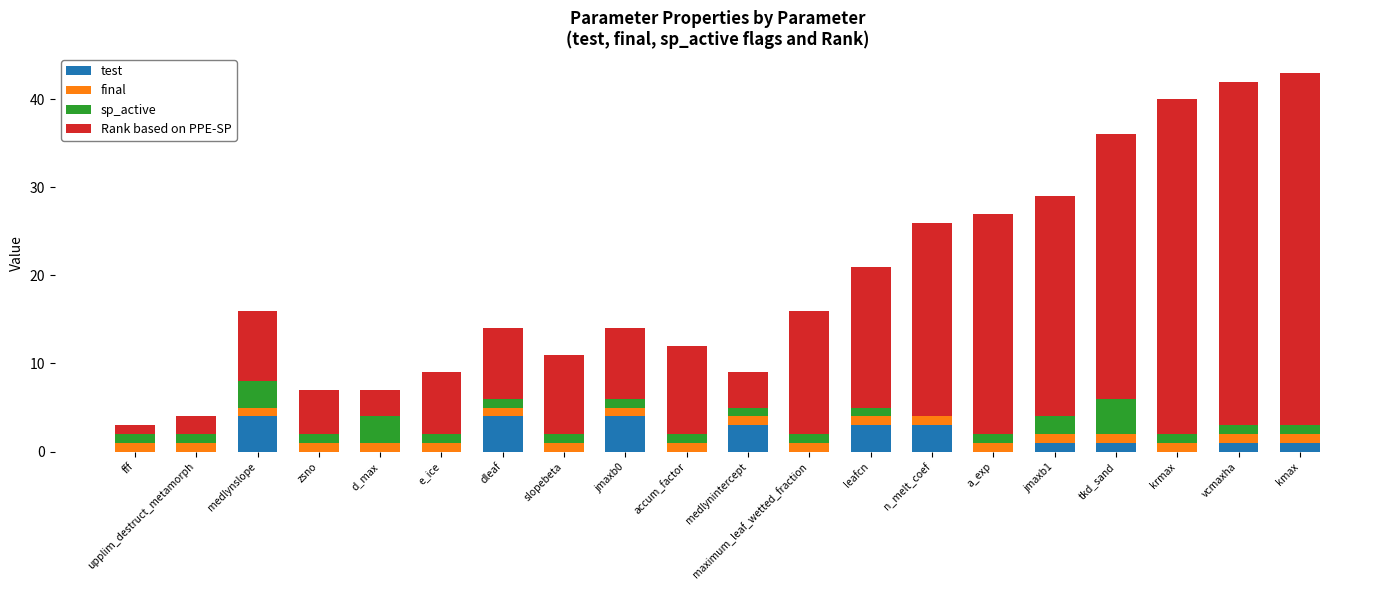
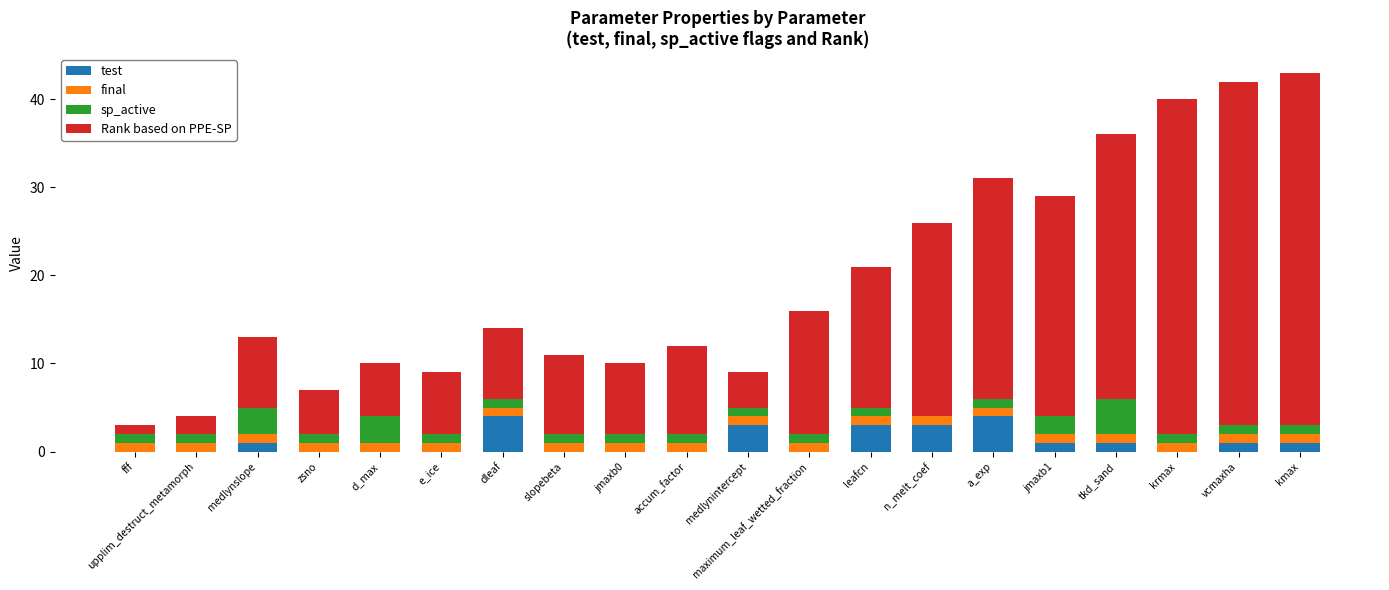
test, medlynslope: 4 -> 1
Rank based on PPE-SP, d_max: 3 -> 6
test, jmaxb0: 4 -> 0
test, a_exp: 0 -> 4
